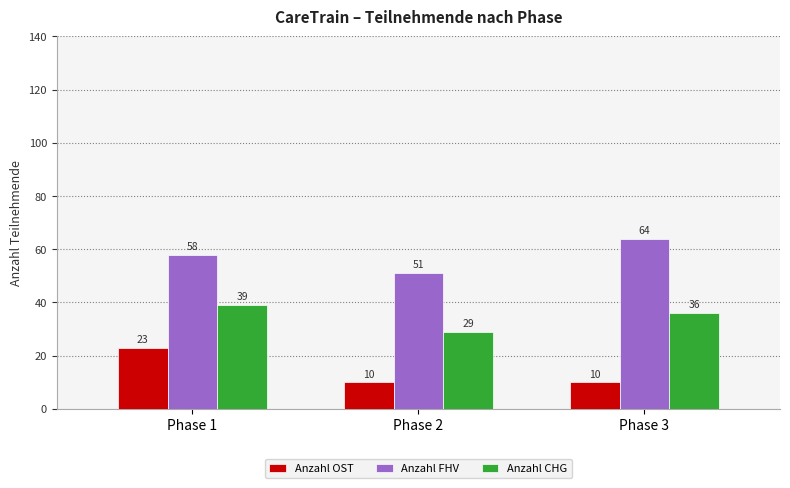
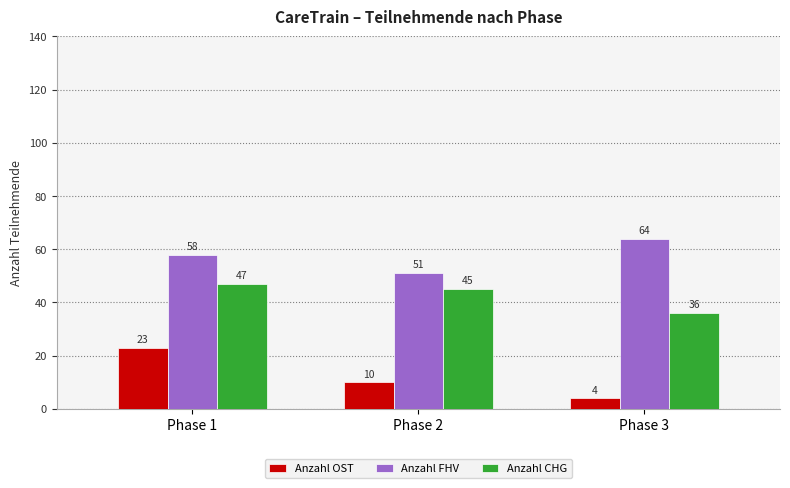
Anzahl CHG, Phase 1: 39 -> 47
Anzahl CHG, Phase 2: 29 -> 45
Anzahl OST, Phase 3: 10 -> 4
